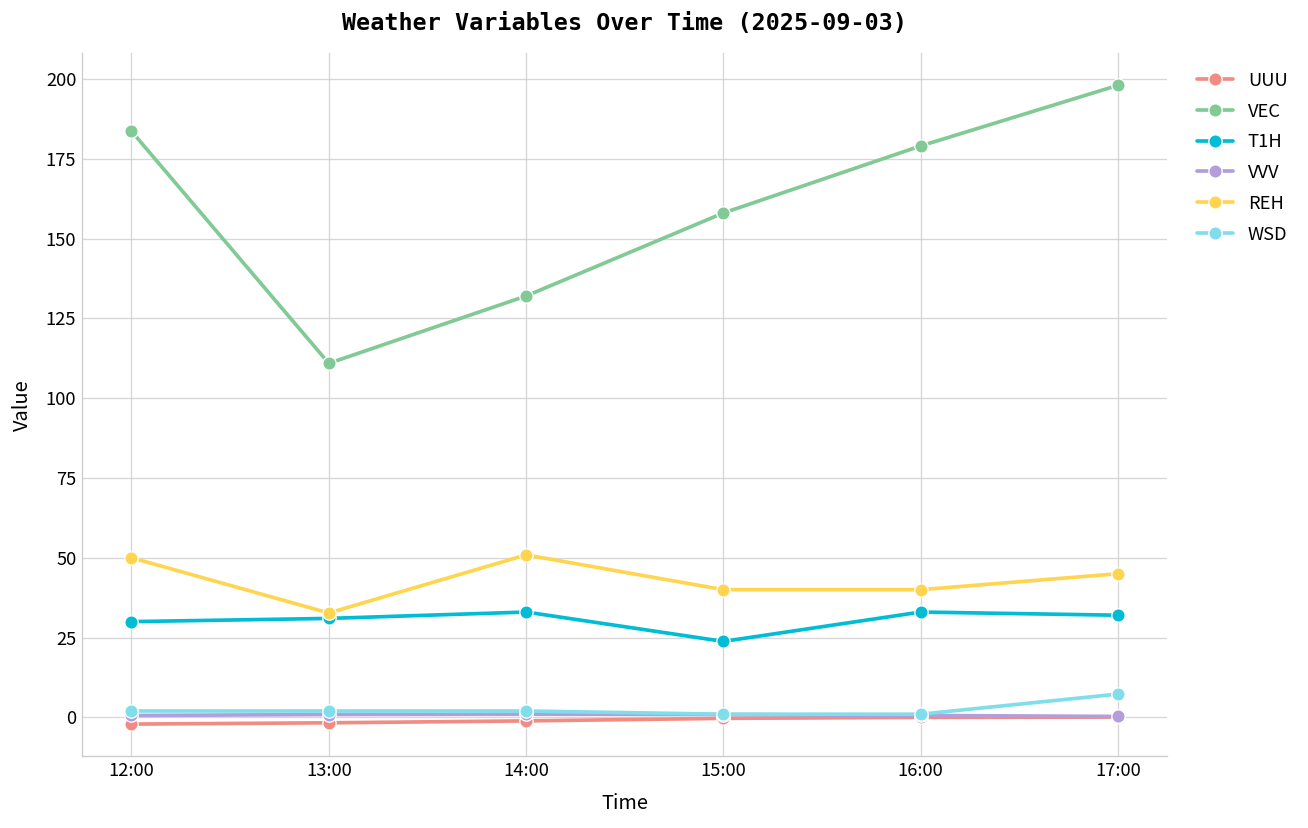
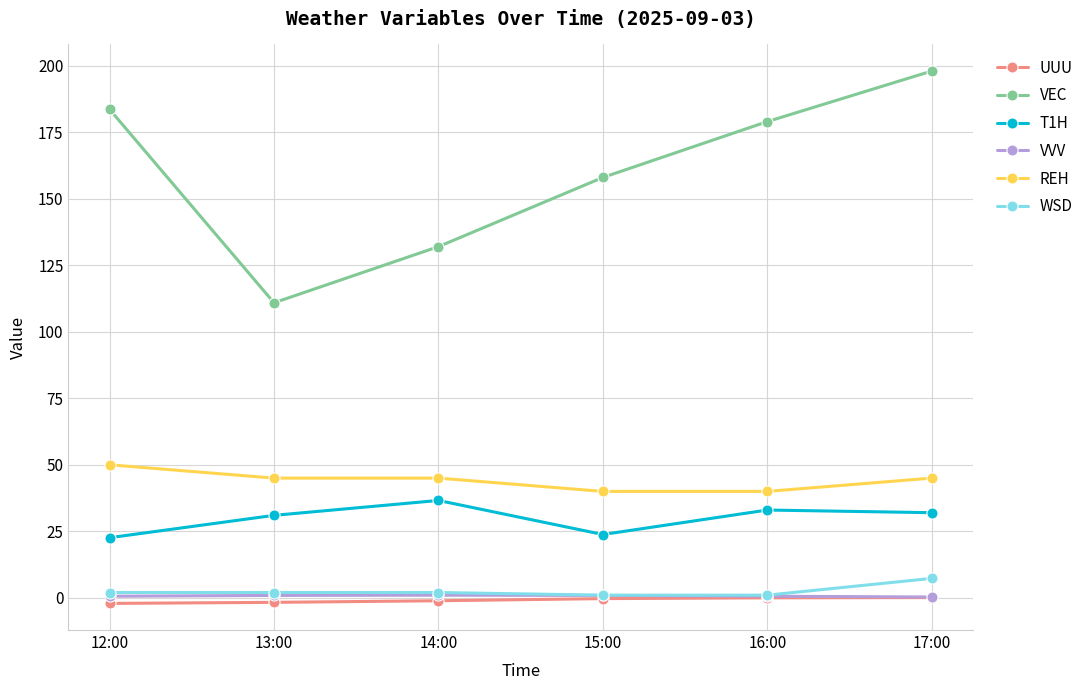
T1H, 12:00: 30 -> 23
REH, 13:00: 33 -> 45
T1H, 14:00: 33 -> 37
REH, 14:00: 51 -> 45
